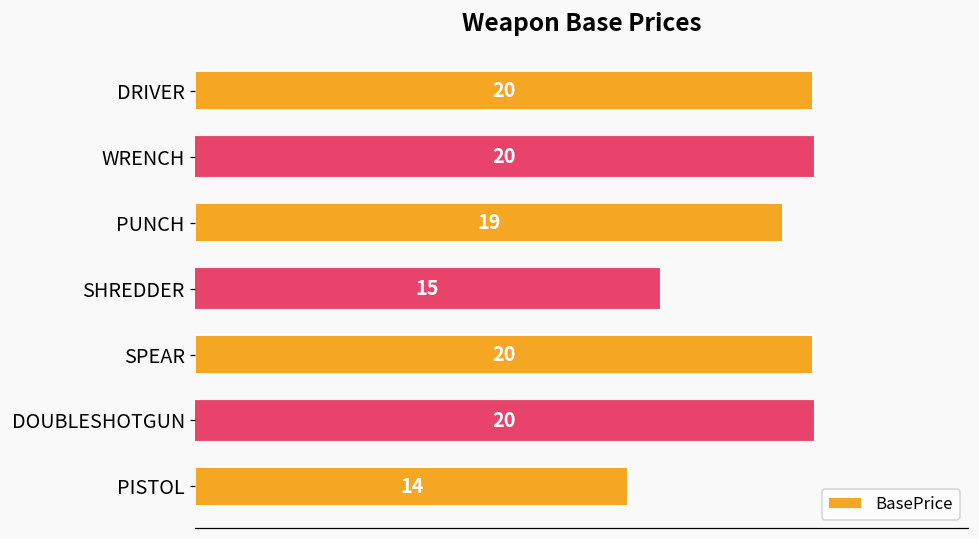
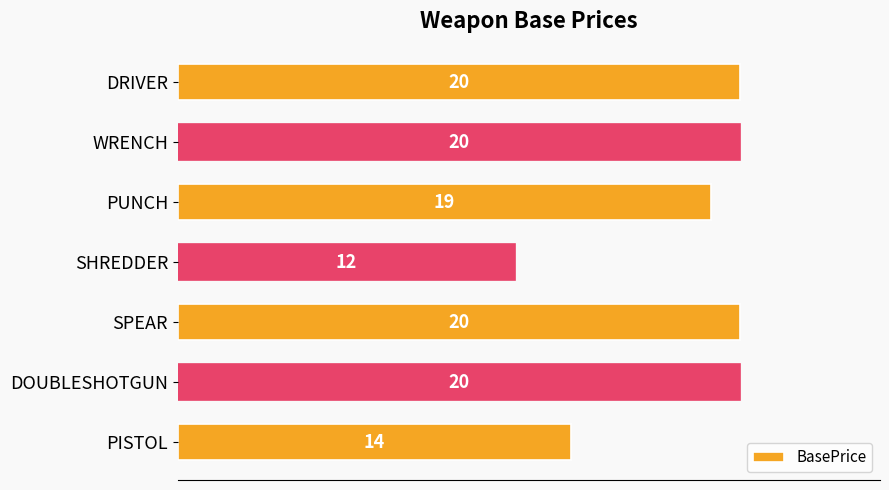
SHREDDER: 15 -> 12
